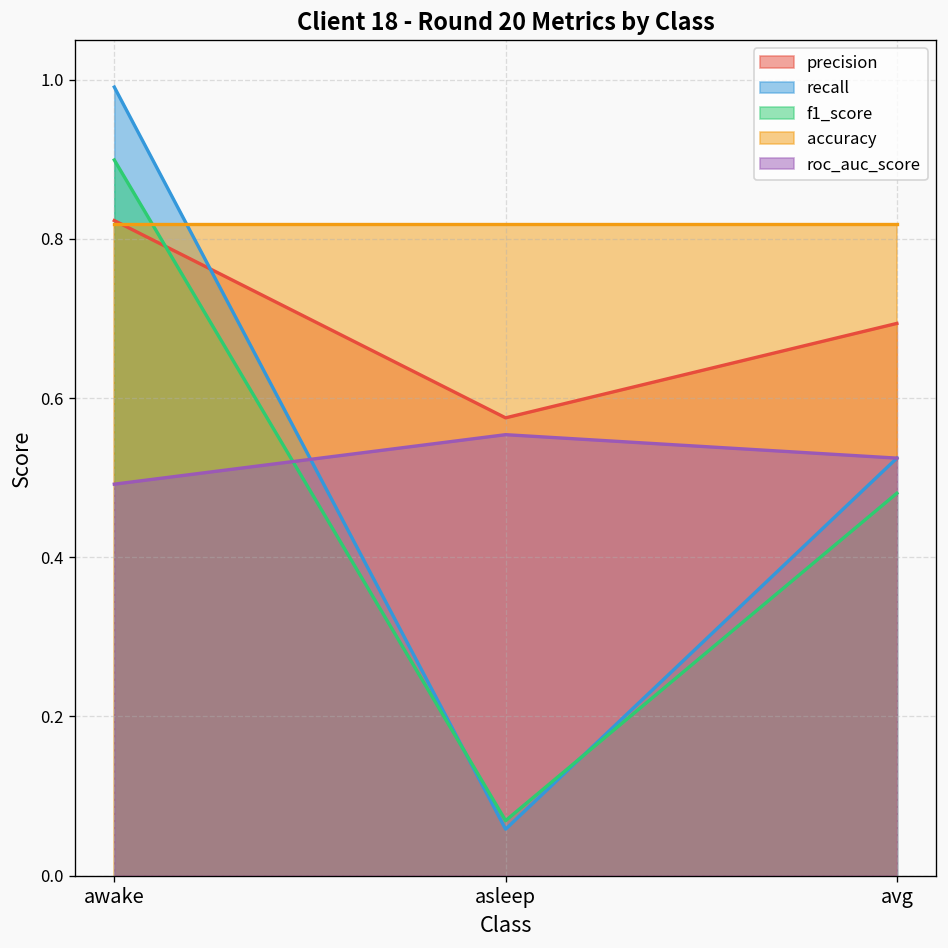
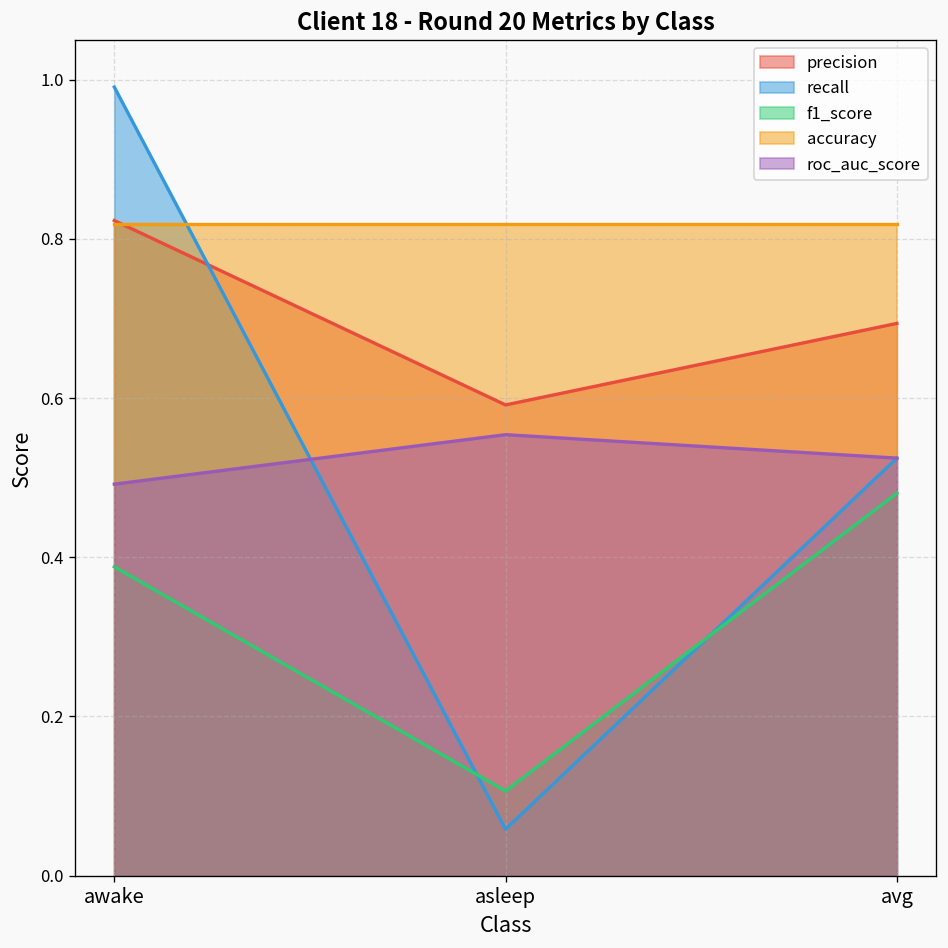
f1_score, awake: 0.90 -> 0.39
precision, asleep: 0.58 -> 0.59
f1_score, asleep: 0.07 -> 0.11
